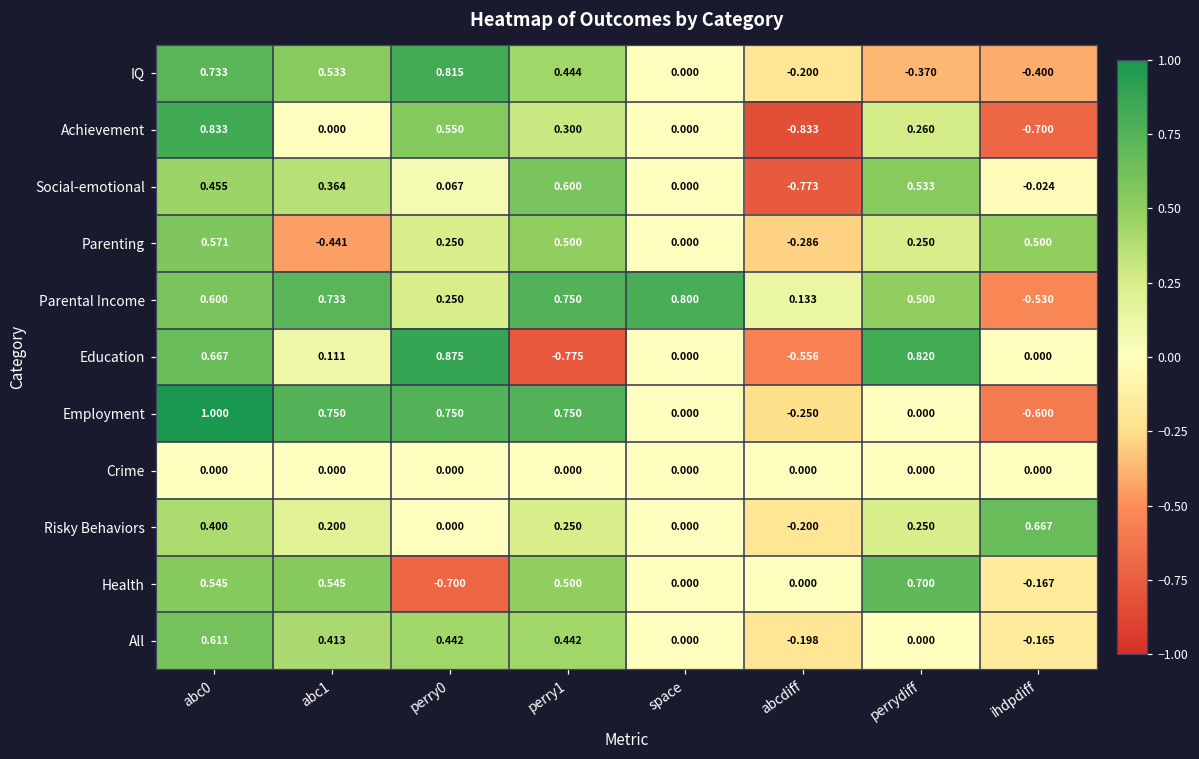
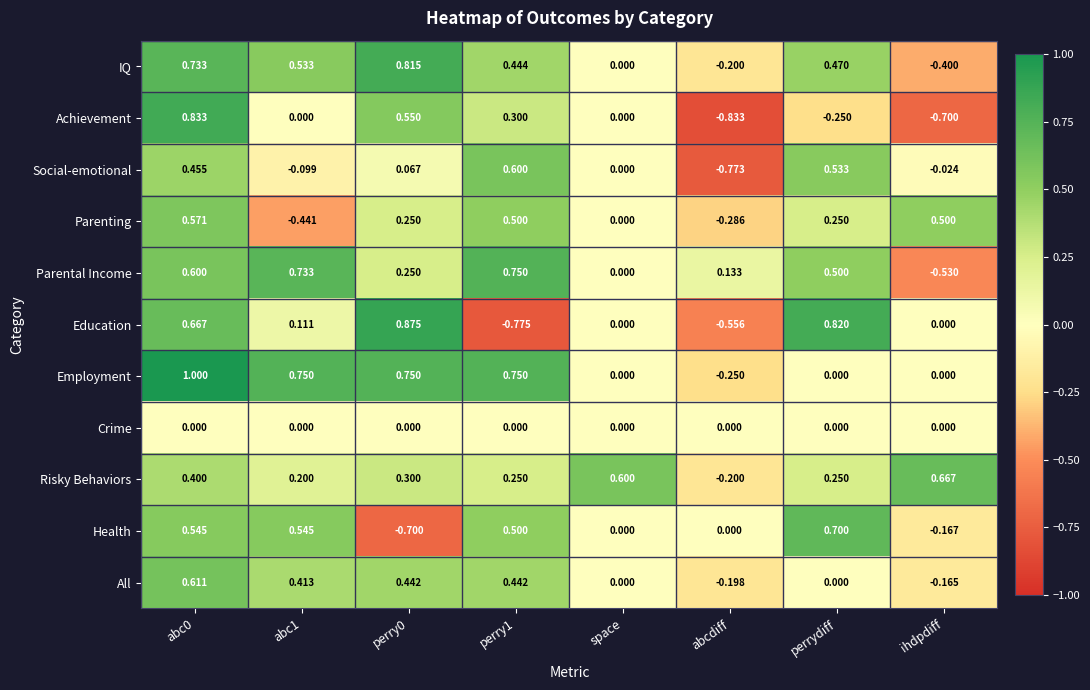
IQ, perrydiff: -0.370 -> 0.470
Achievement, perrydiff: 0.260 -> -0.250
Social-emotional, abc1: 0.364 -> -0.099
Parental Income, space: 0.800 -> 0.000
Employment, ihdpdiff: -0.600 -> 0.000
Risky Behaviors, perry0: 0.000 -> 0.300
Risky Behaviors, space: 0.000 -> 0.600
